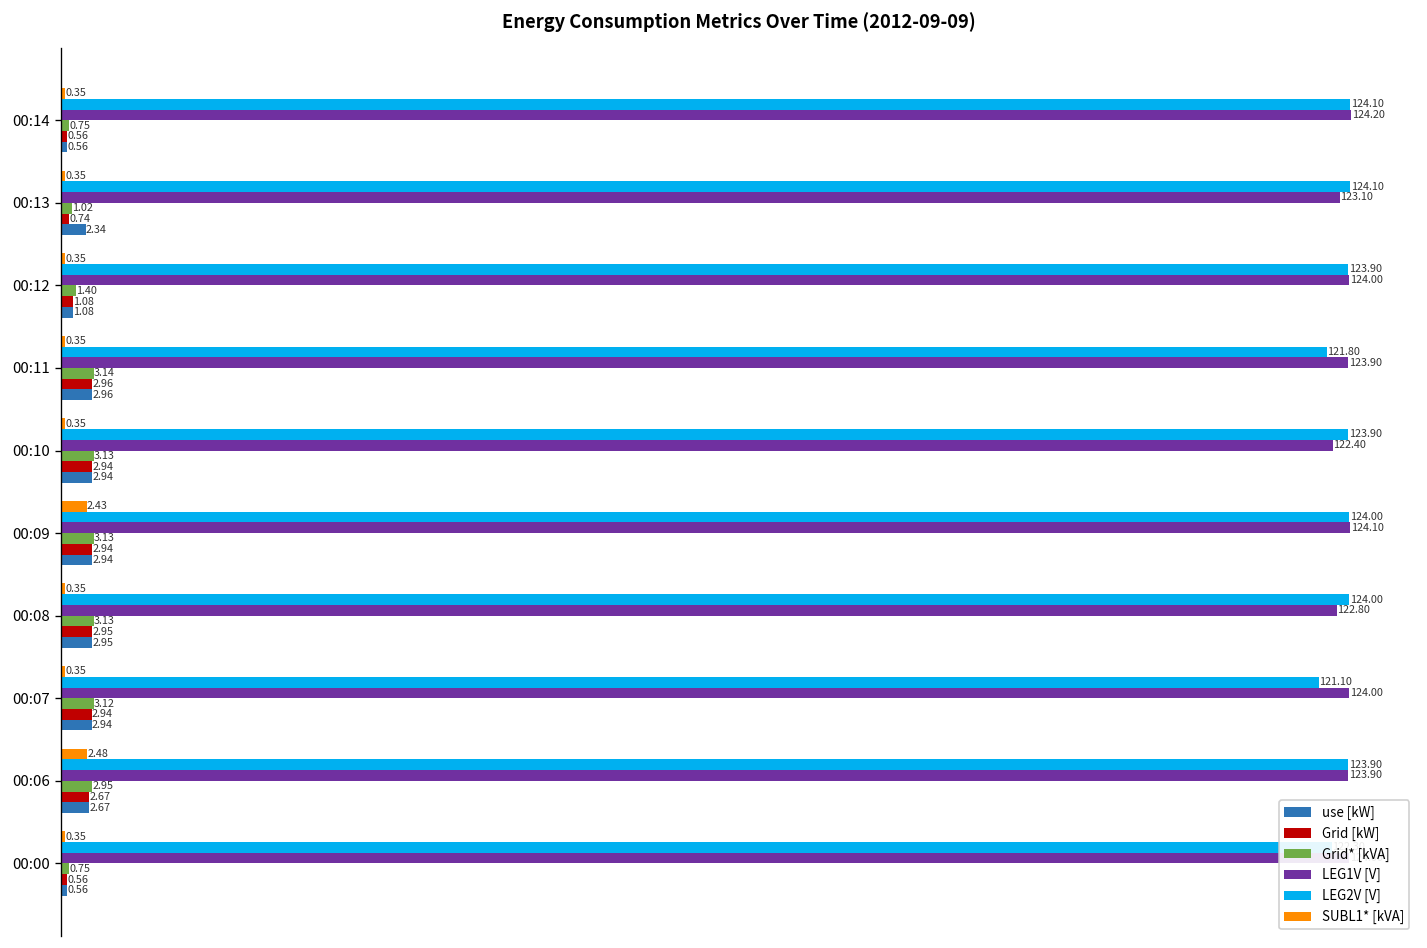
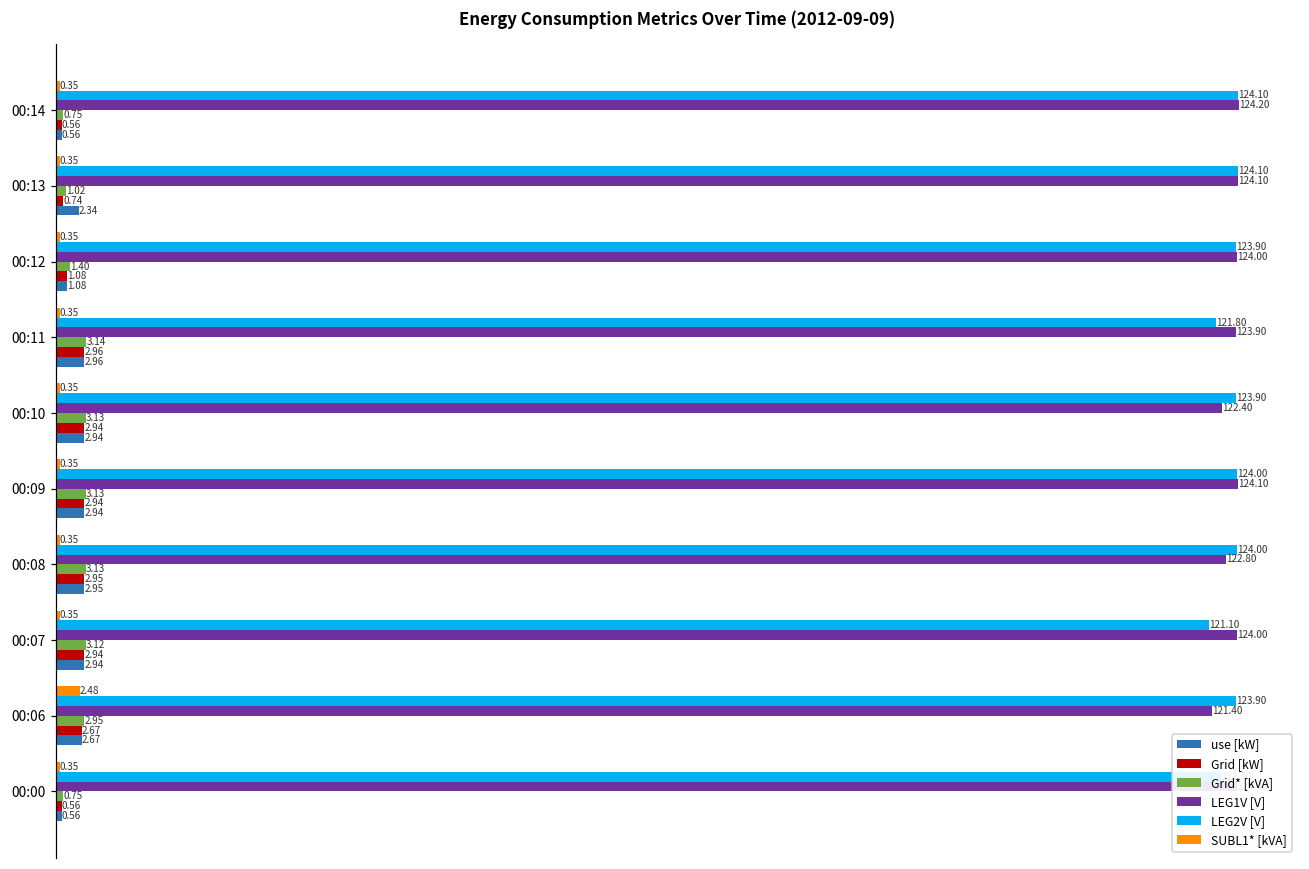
LEG1V [V], 00:13: 123.10 -> 124.10
SUBL1* [kVA], 00:09: 2.43 -> 0.35
LEG1V [V], 00:06: 123.90 -> 121.40
